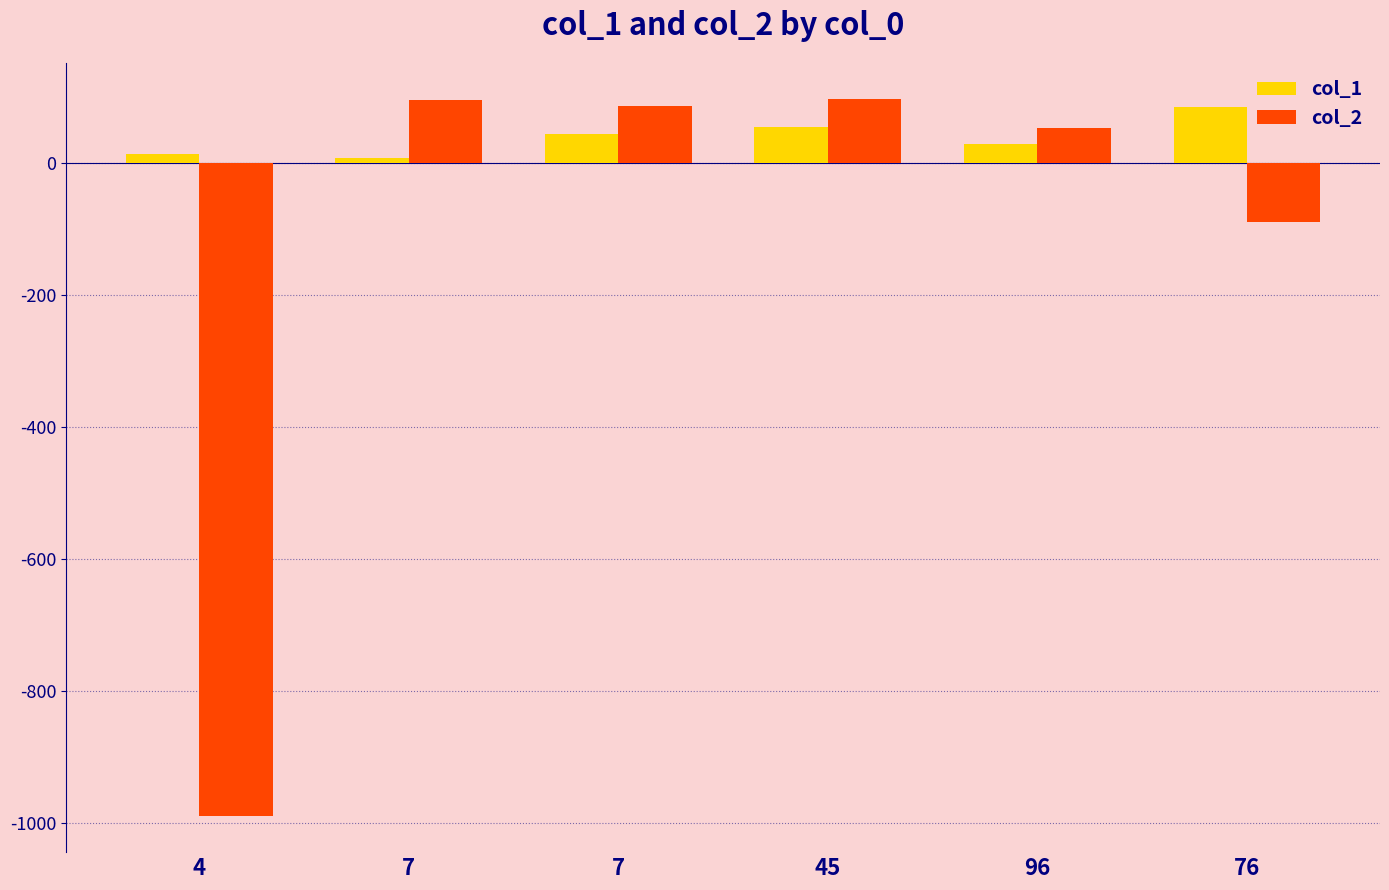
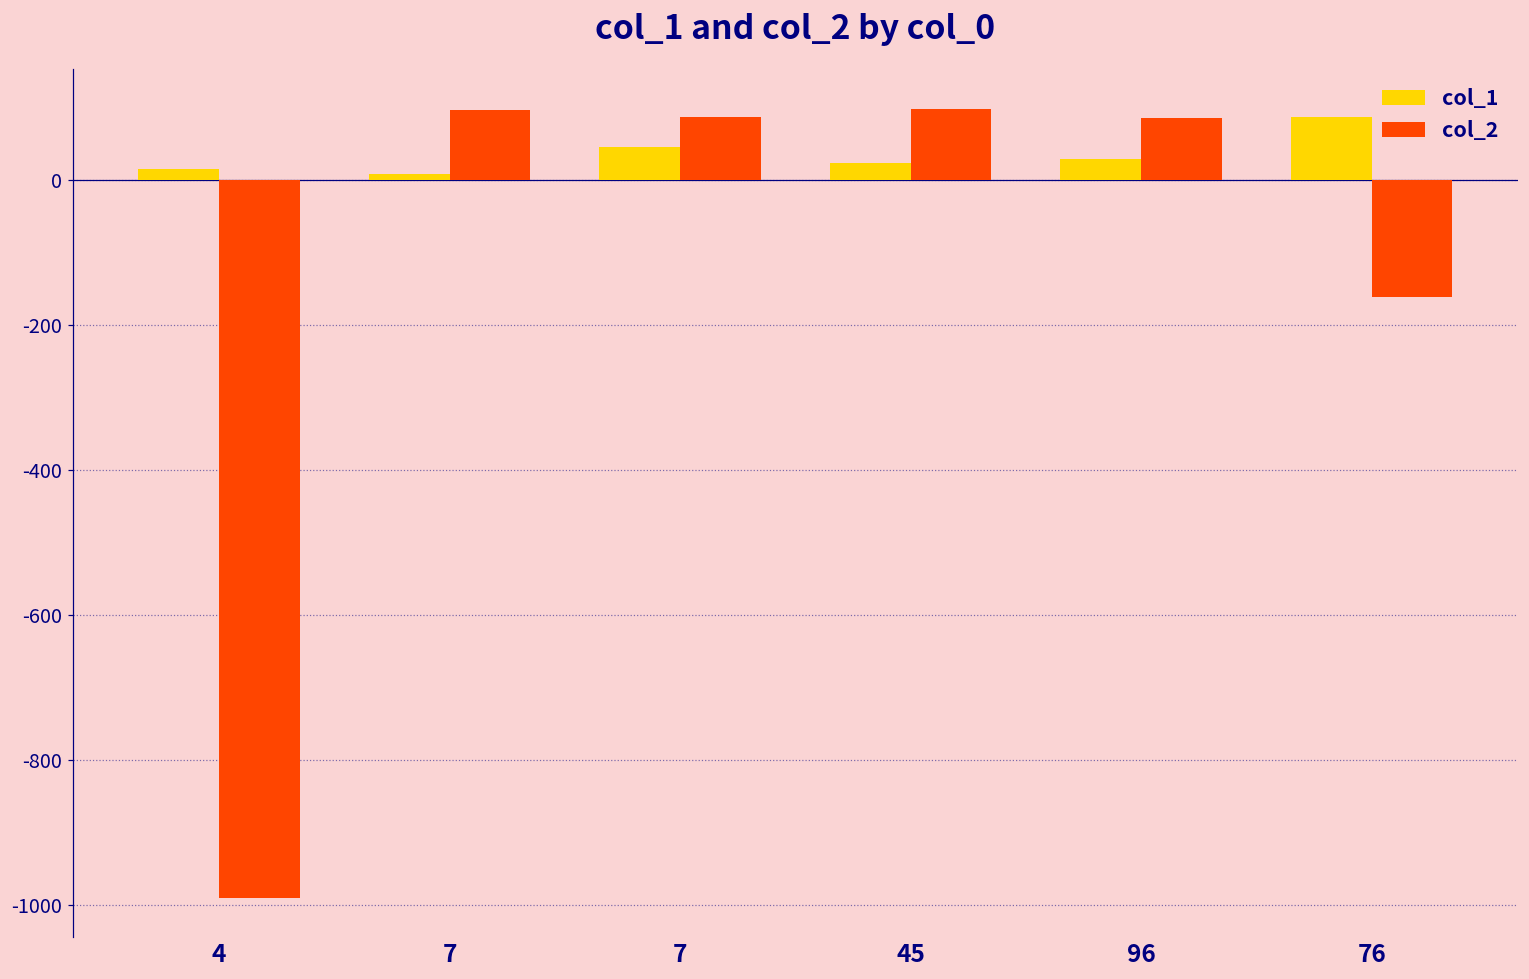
col_1, 45: 60 -> 20
col_2, 96: 50 -> 90
col_2, 76: -90 -> -160
